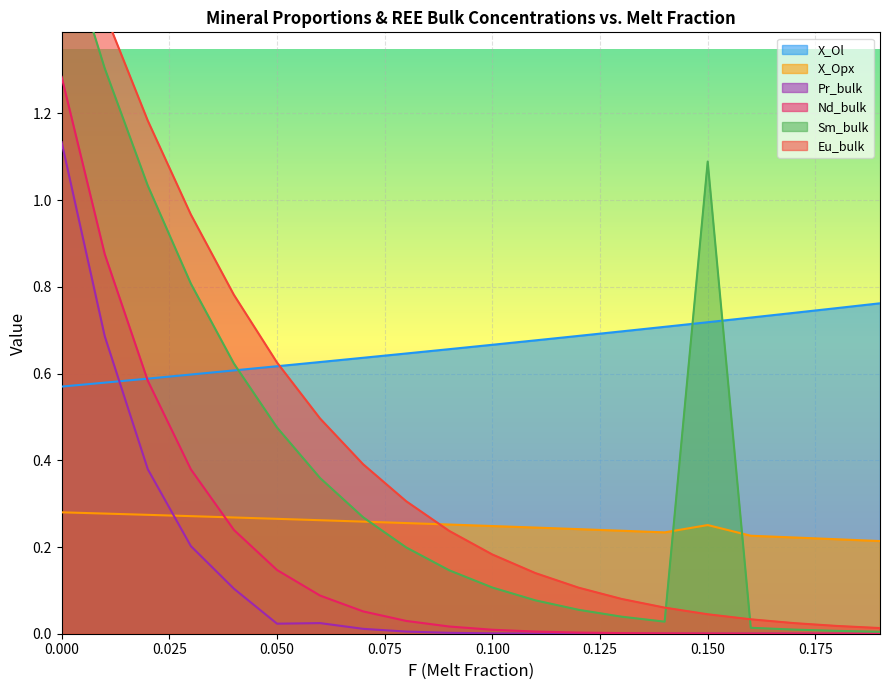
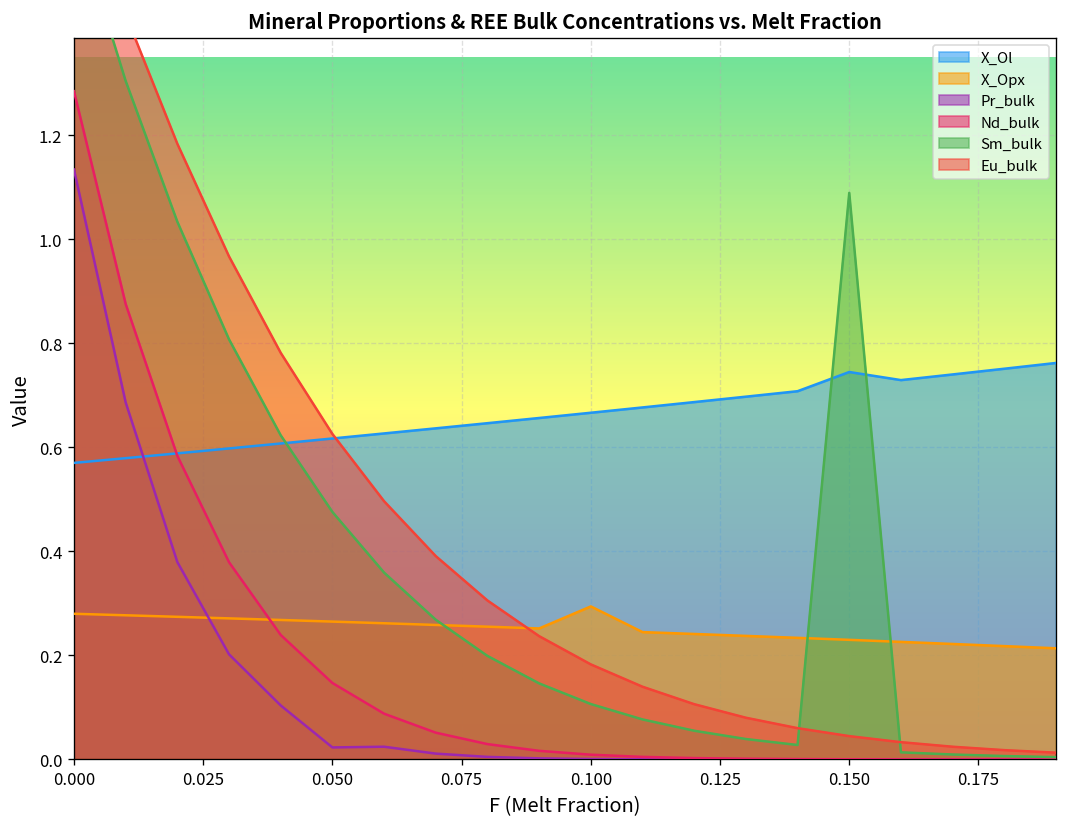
X_Opx, 0.100: 0.25 -> 0.29
X_Ol, 0.150: 0.72 -> 0.74
X_Opx, 0.150: 0.25 -> 0.23
